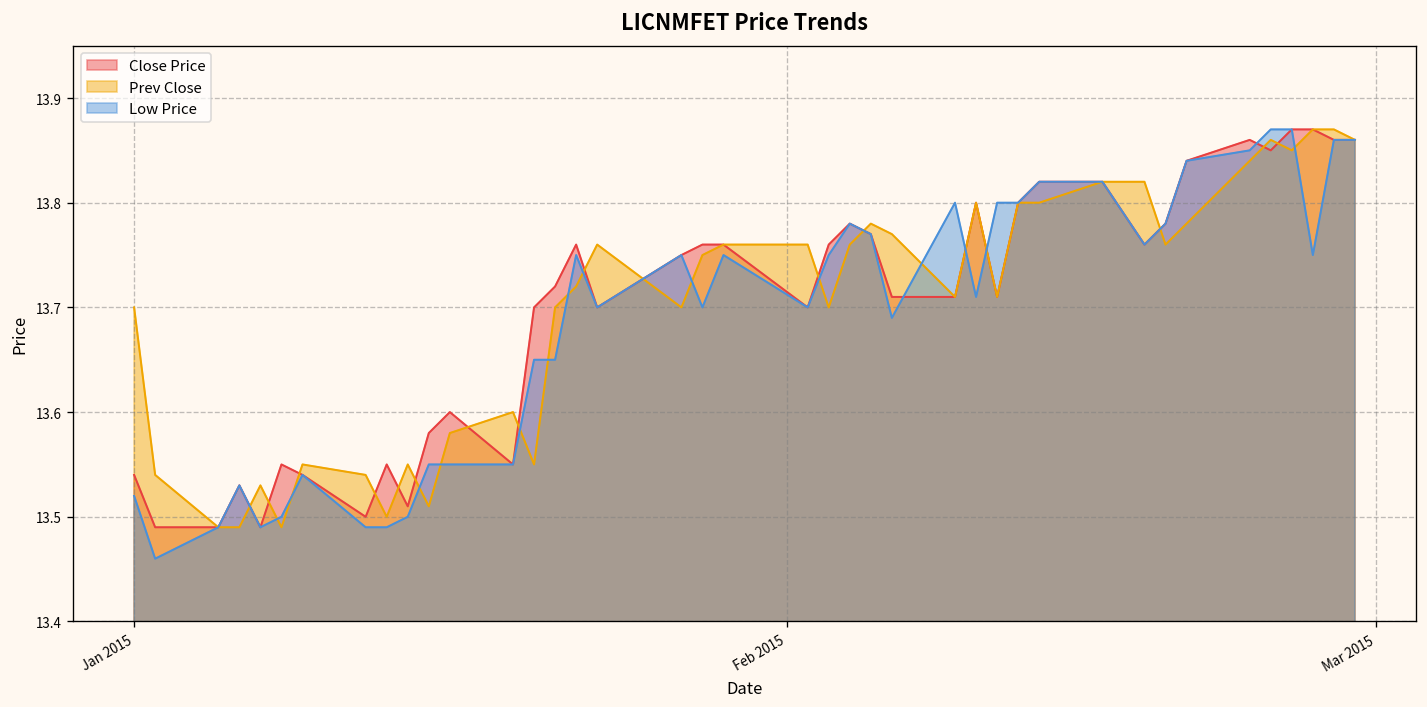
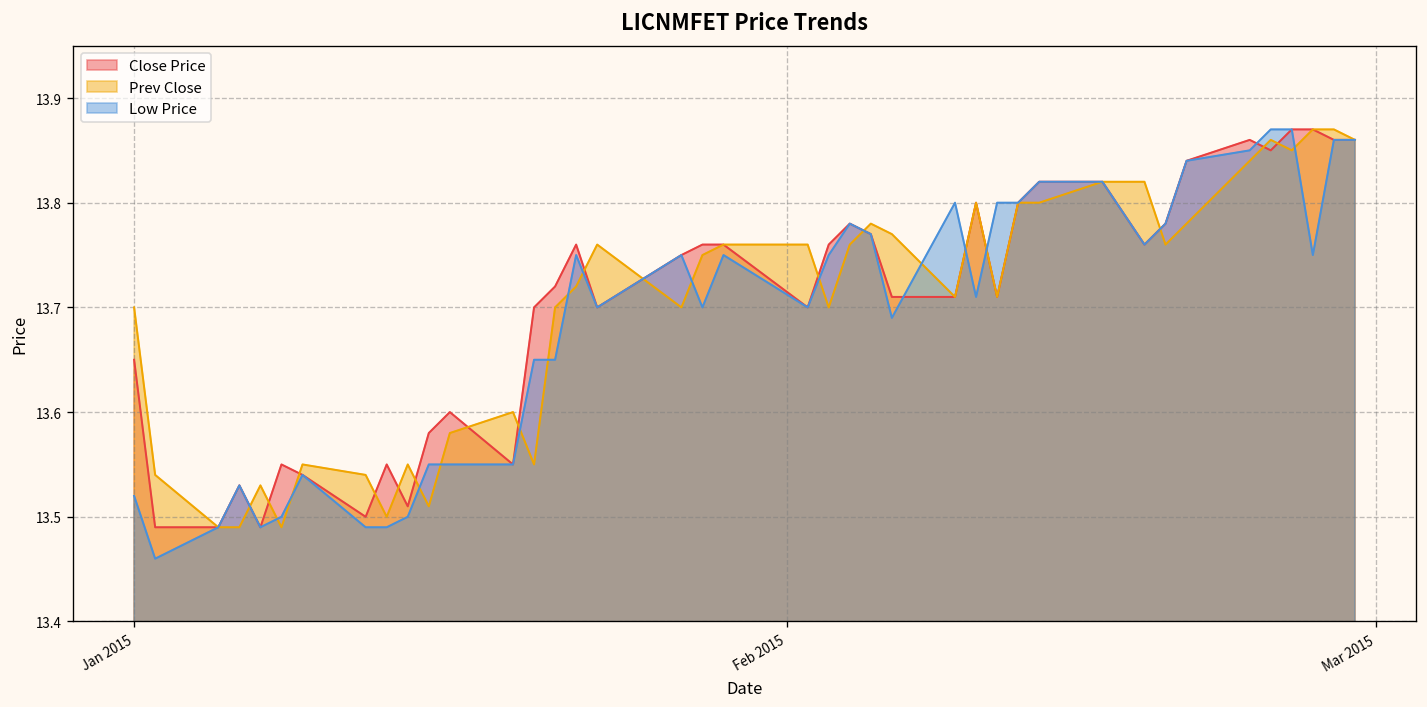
Close Price, Jan 2015: 13.54 -> 13.65
